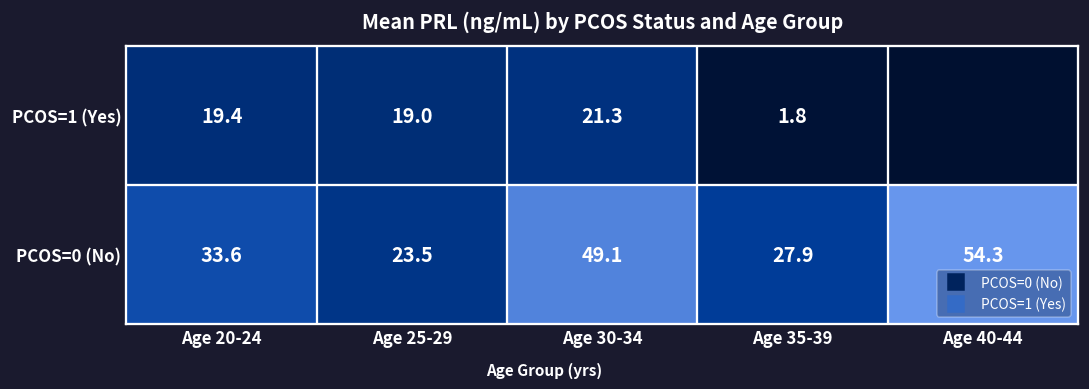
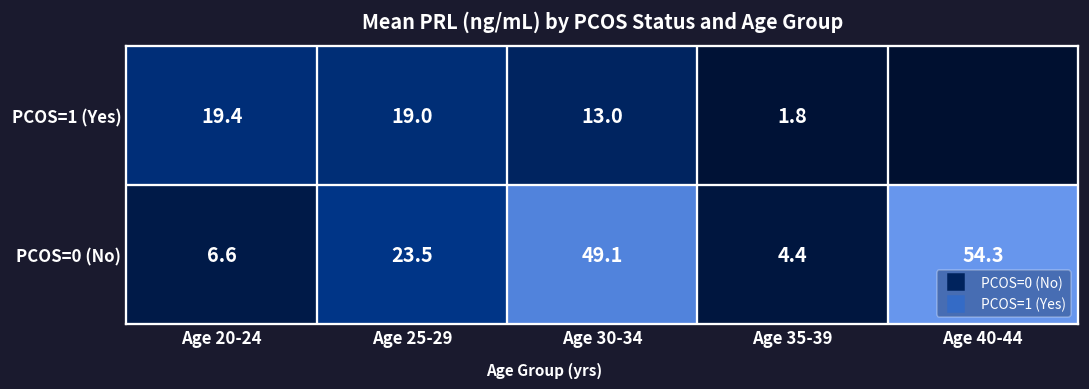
PCOS=1 (Yes), Age 30-34: 21.3 -> 13.0
PCOS=0 (No), Age 20-24: 33.6 -> 6.6
PCOS=0 (No), Age 35-39: 27.9 -> 4.4
